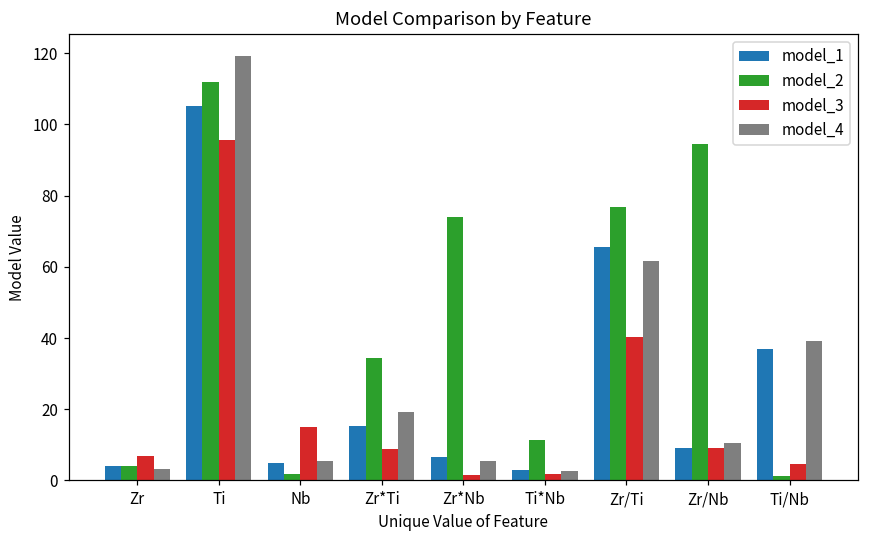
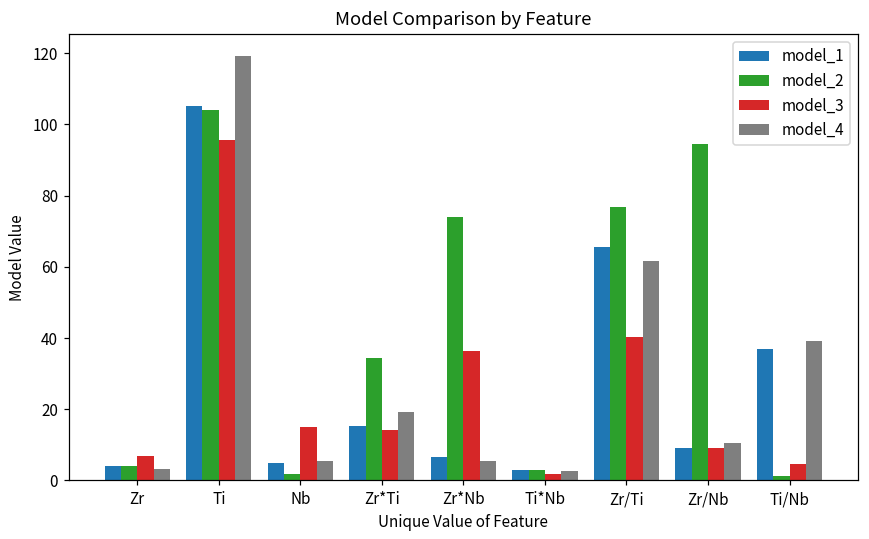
model_2, Ti: 112 -> 104
model_3, Zr*Ti: 9 -> 14
model_3, Zr*Nb: 1 -> 36
model_2, Ti*Nb: 11 -> 3
